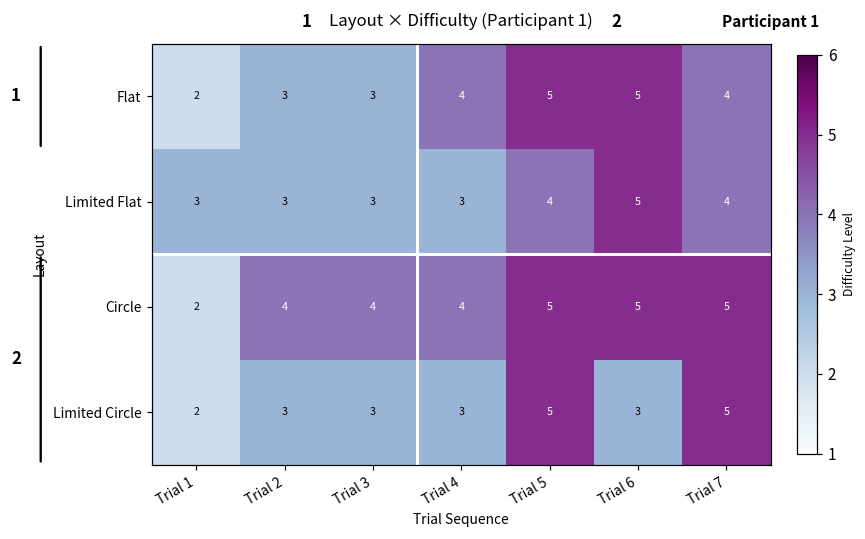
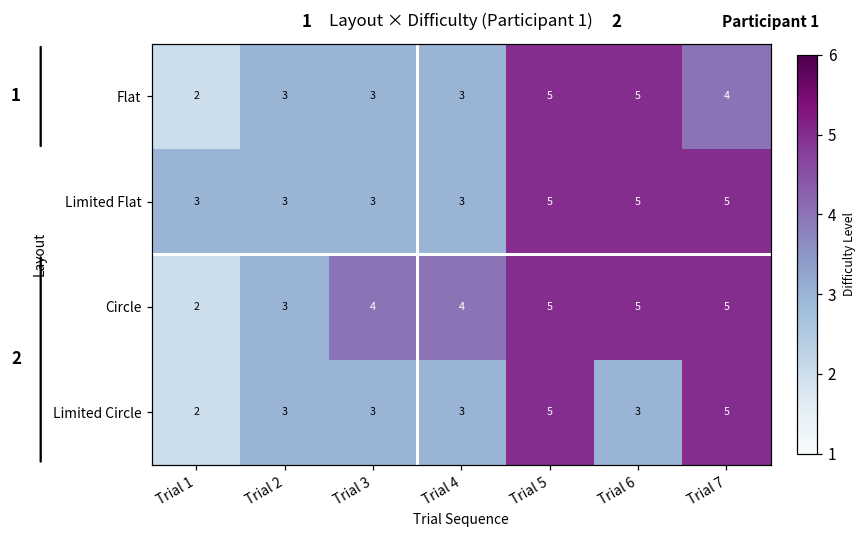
Flat, Trial 4: 4 -> 3
Limited Flat, Trial 5: 4 -> 5
Limited Flat, Trial 7: 4 -> 5
Circle, Trial 2: 4 -> 3
